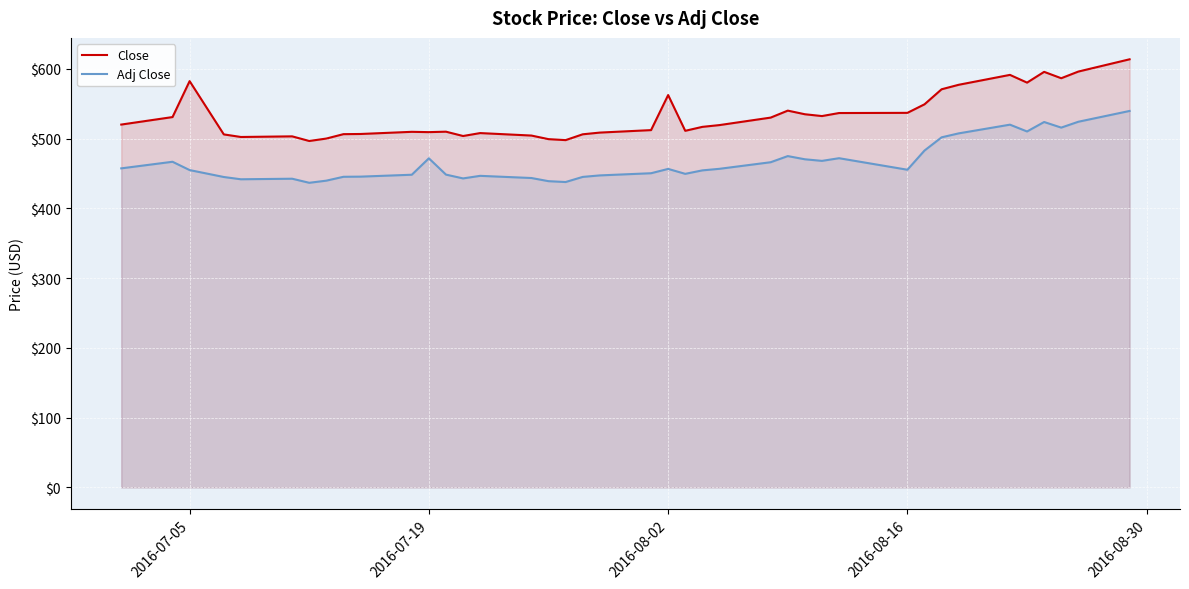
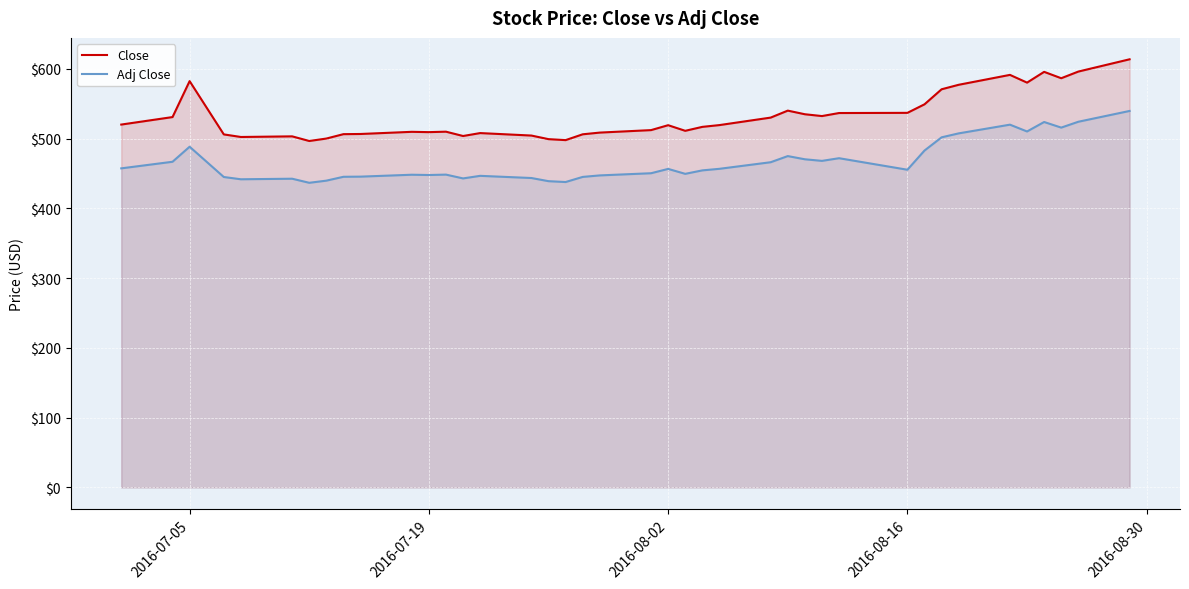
Adj Close, 2016-07-05: $460 -> $490
Adj Close, 2016-07-19: $470 -> $450
Close, 2016-08-02: $560 -> $520
